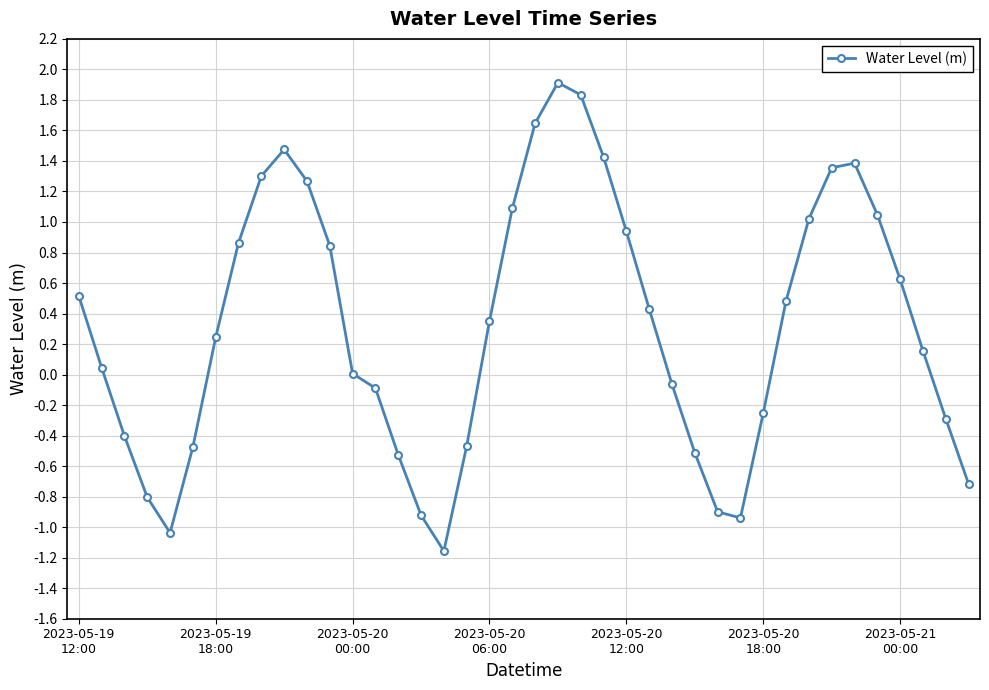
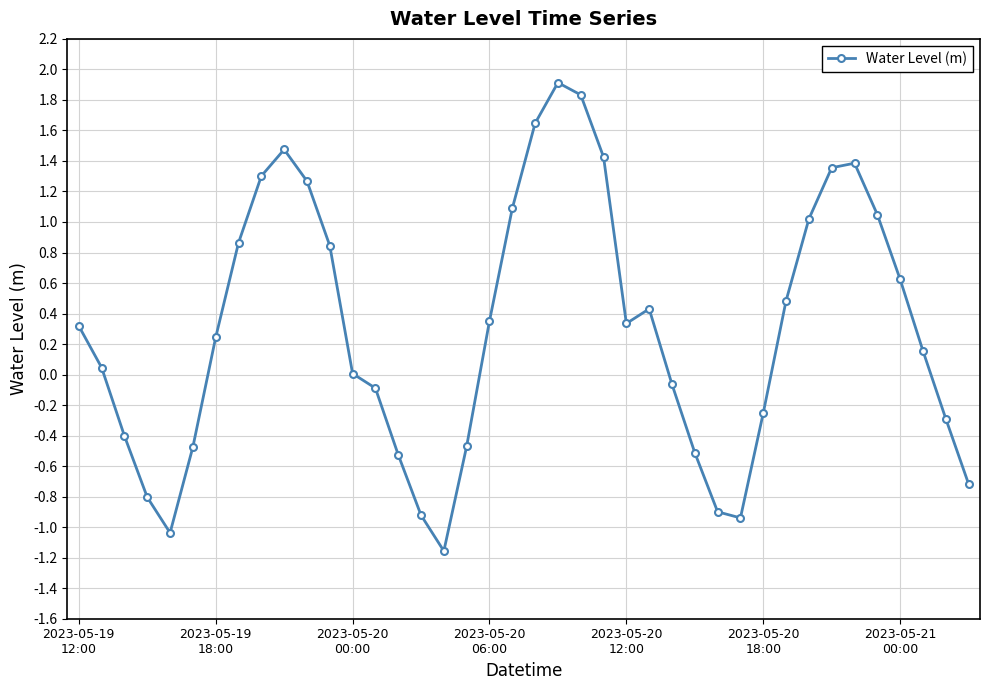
2023-05-19 12:00: 0.52 -> 0.32
2023-05-20 12:00: 0.94 -> 0.33
